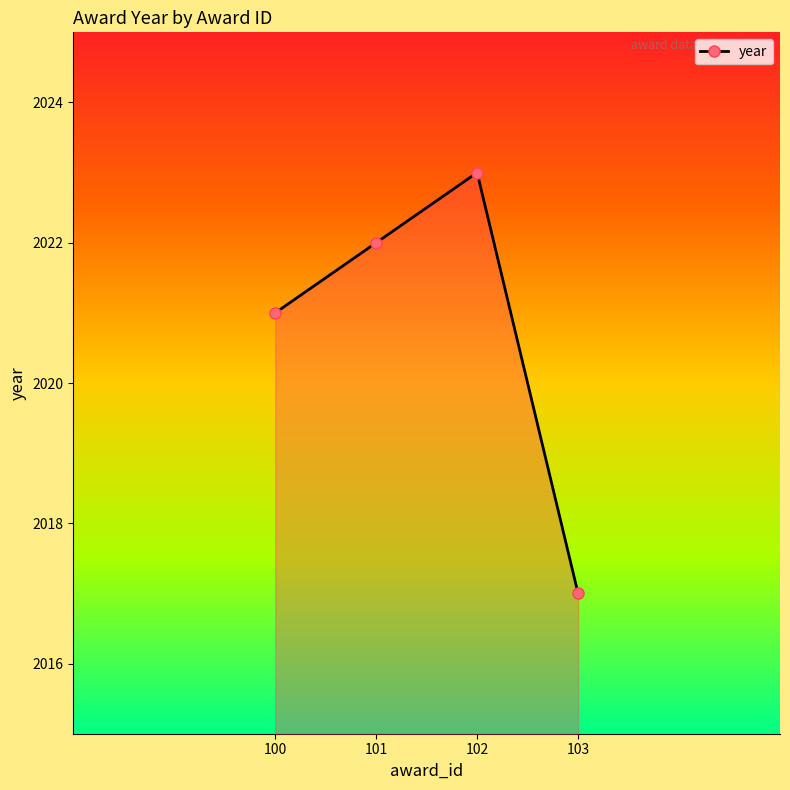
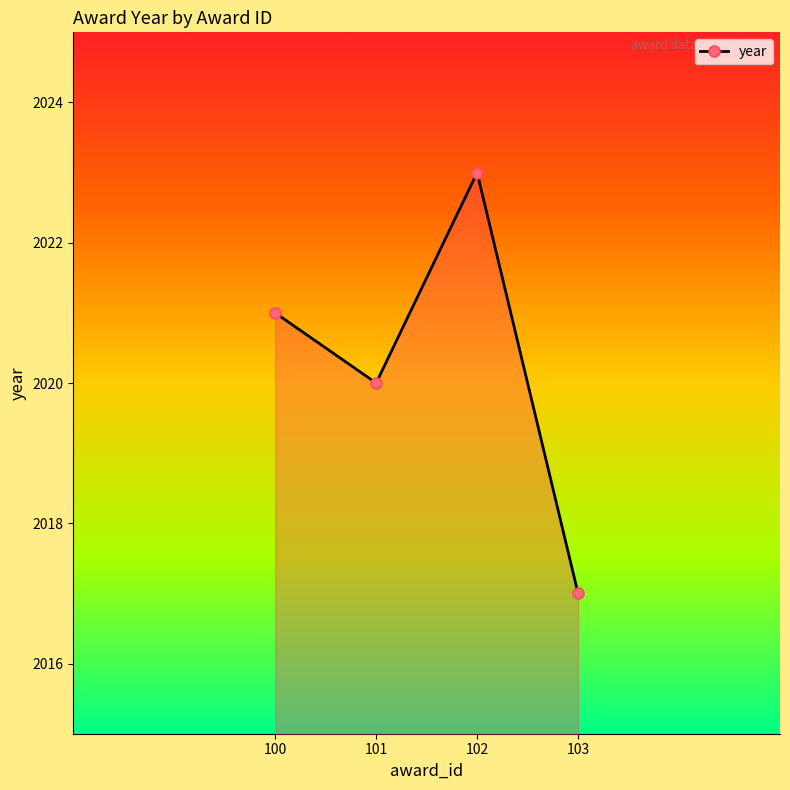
101: 2022 -> 2020
